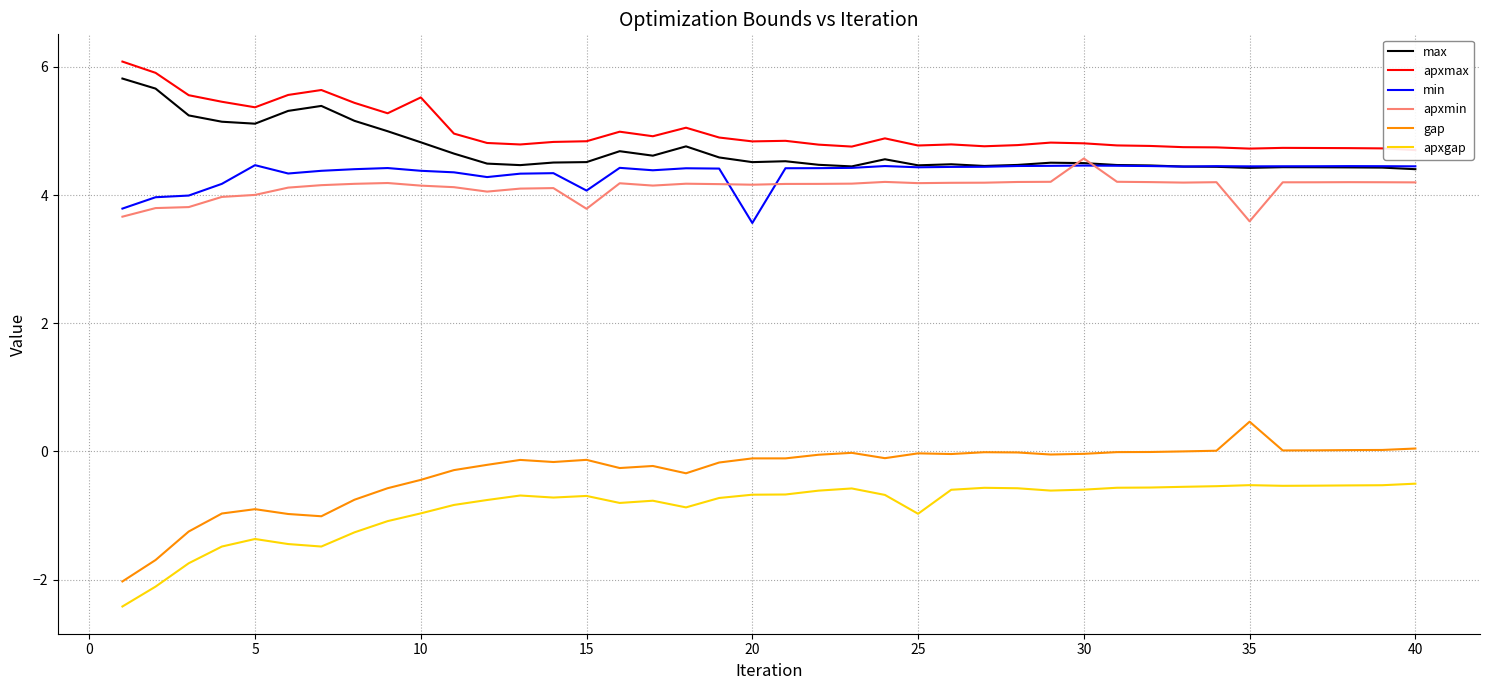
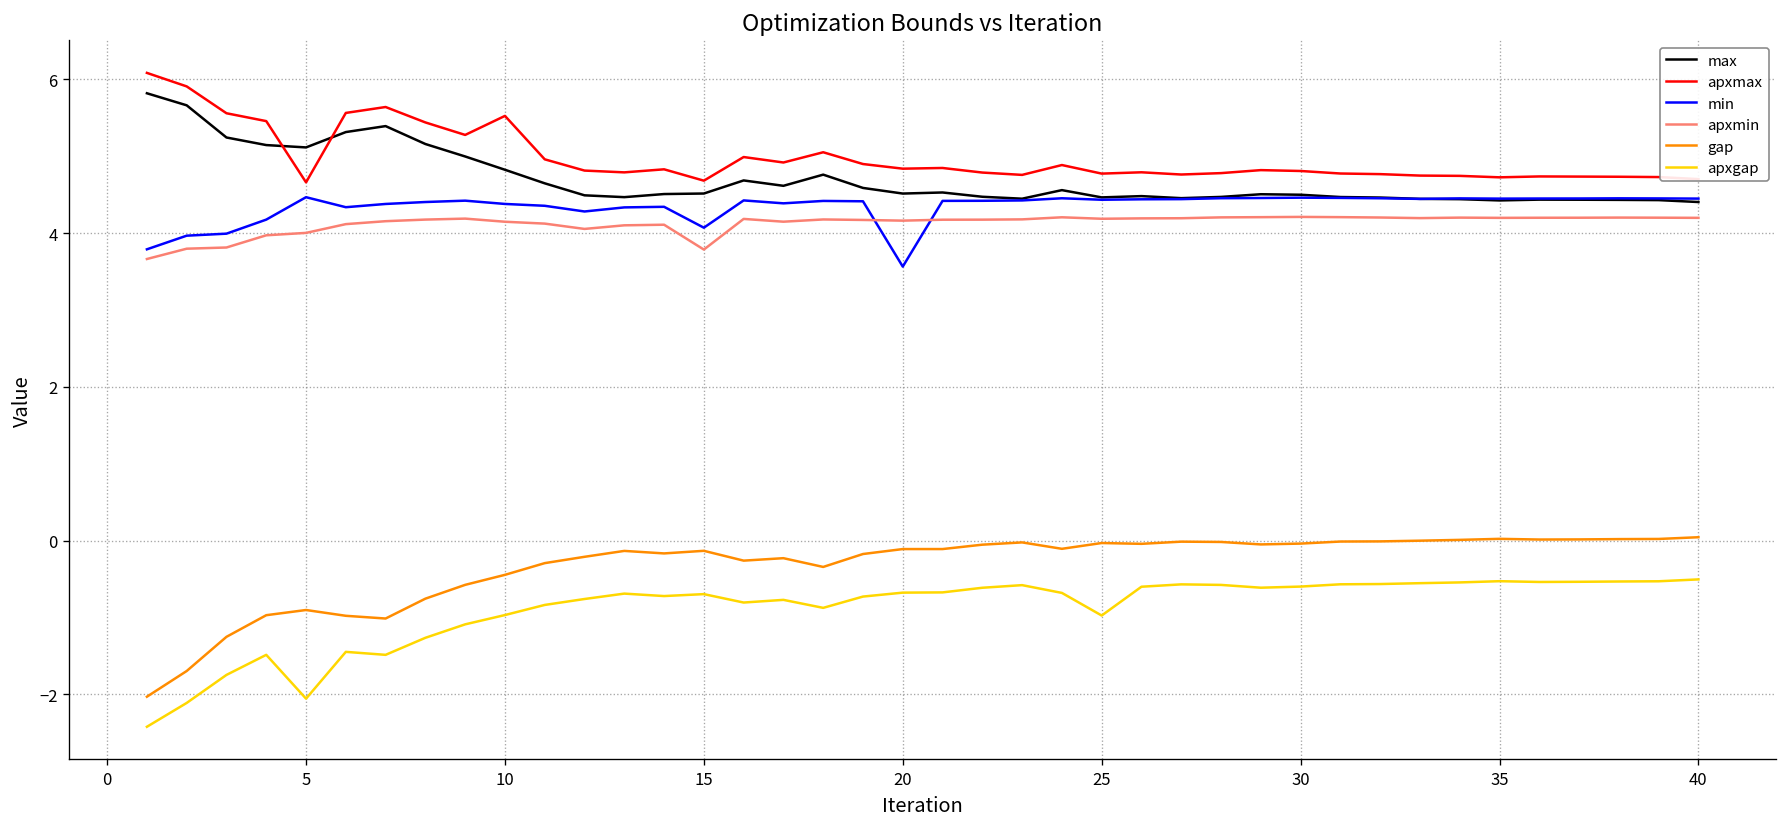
apxmax, 5: 5.4 -> 4.7
apxgap, 5: -1.4 -> -2.1
apxmax, 15: 4.8 -> 4.7
apxmin, 30: 4.6 -> 4.2
apxmin, 35: 3.6 -> 4.2
gap, 35: 0.5 -> 0.0
